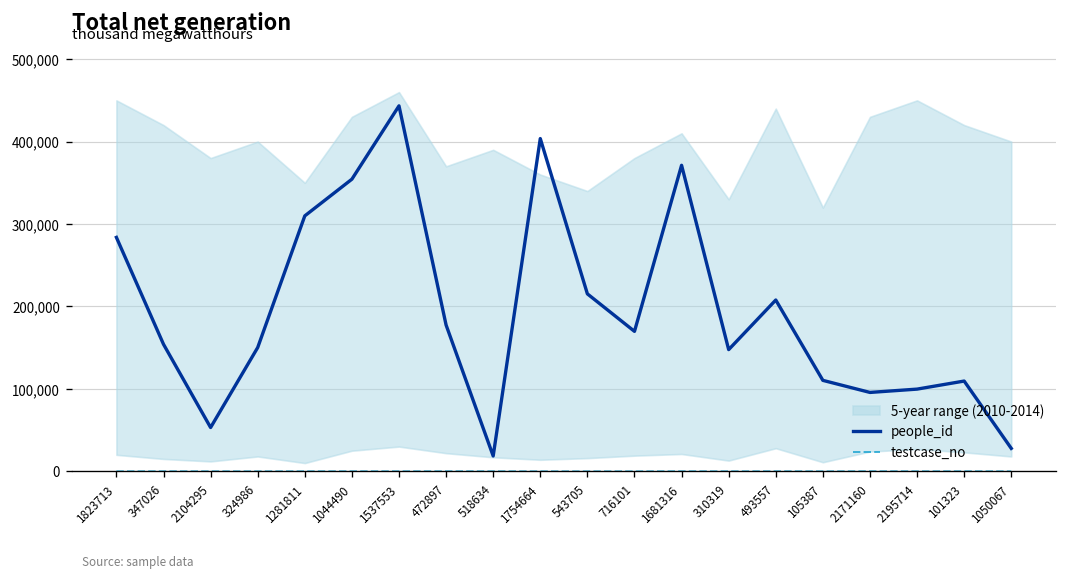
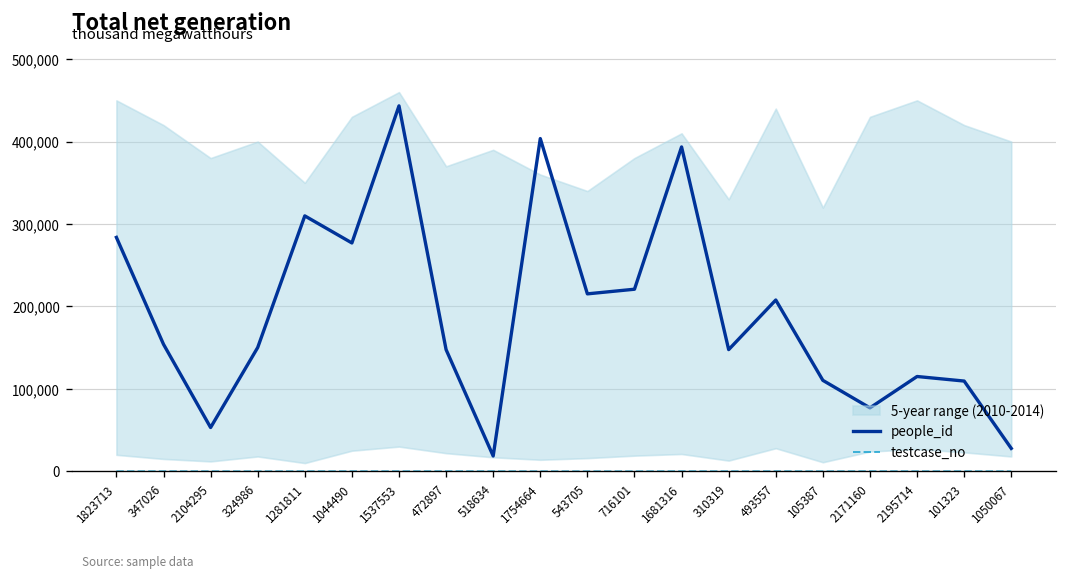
people_id, 1044490: 350,000 -> 280,000
people_id, 472897: 180,000 -> 150,000
people_id, 716101: 170,000 -> 220,000
people_id, 1681316: 370,000 -> 390,000
people_id, 2171160: 100,000 -> 80,000
people_id, 2195714: 100,000 -> 120,000
